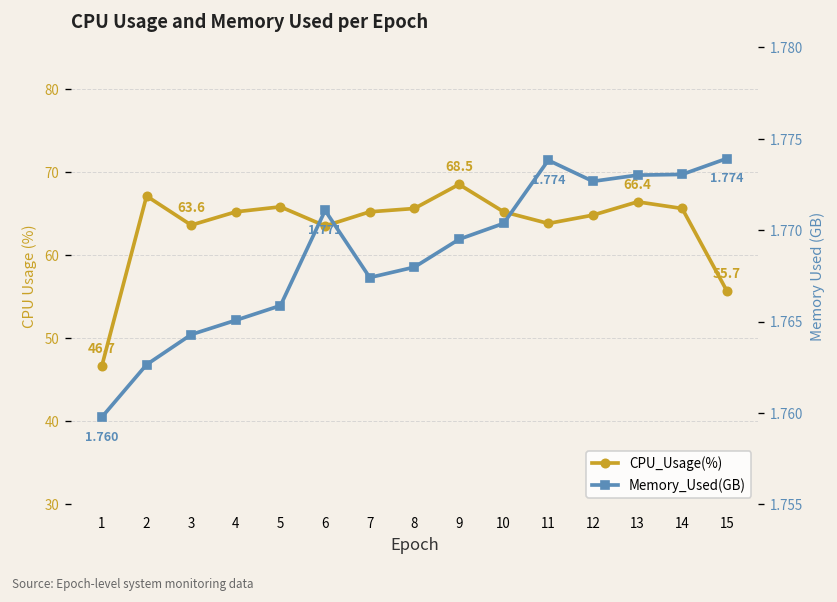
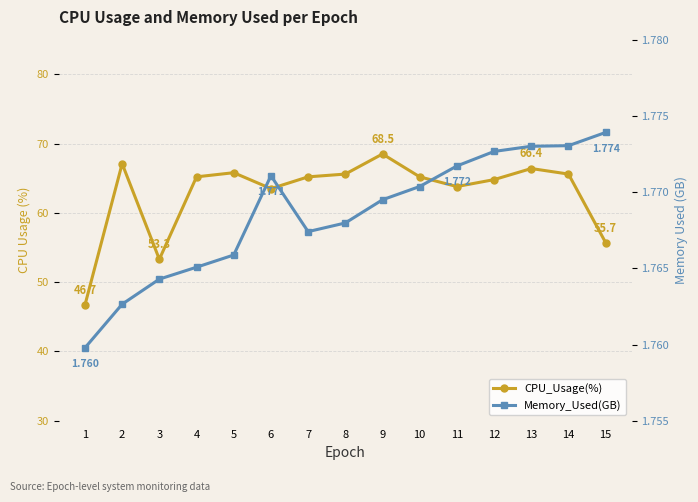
CPU_Usage(%), 3: 63.6 -> 53.3
Memory_Used(GB), 11: 1.774 -> 1.772
